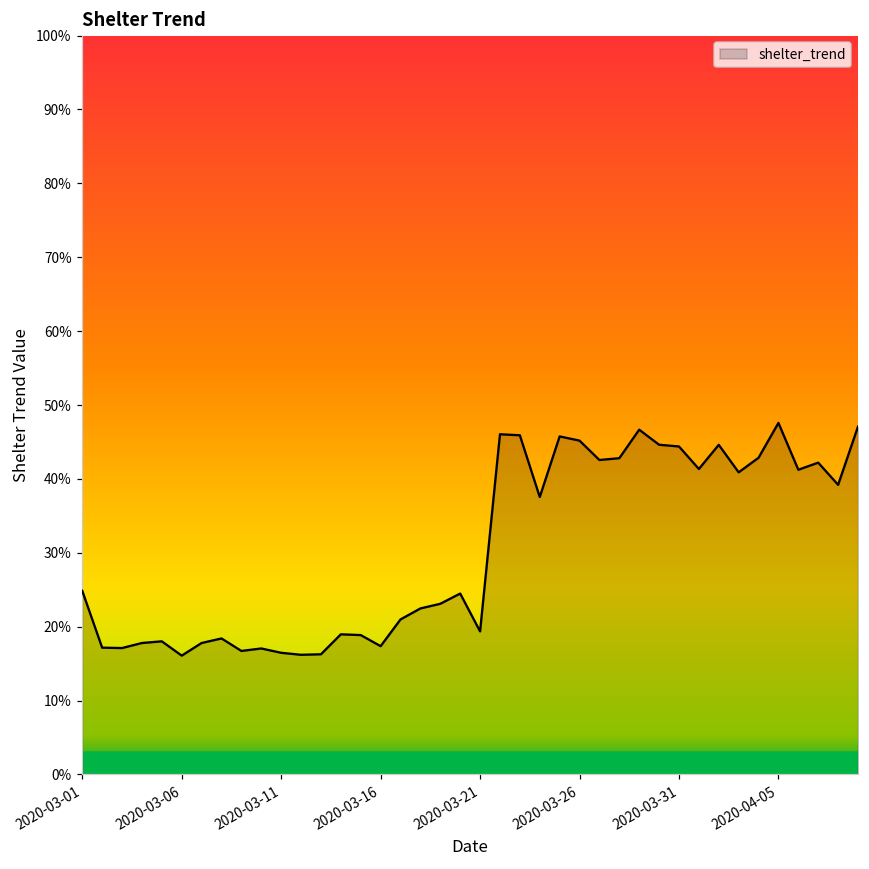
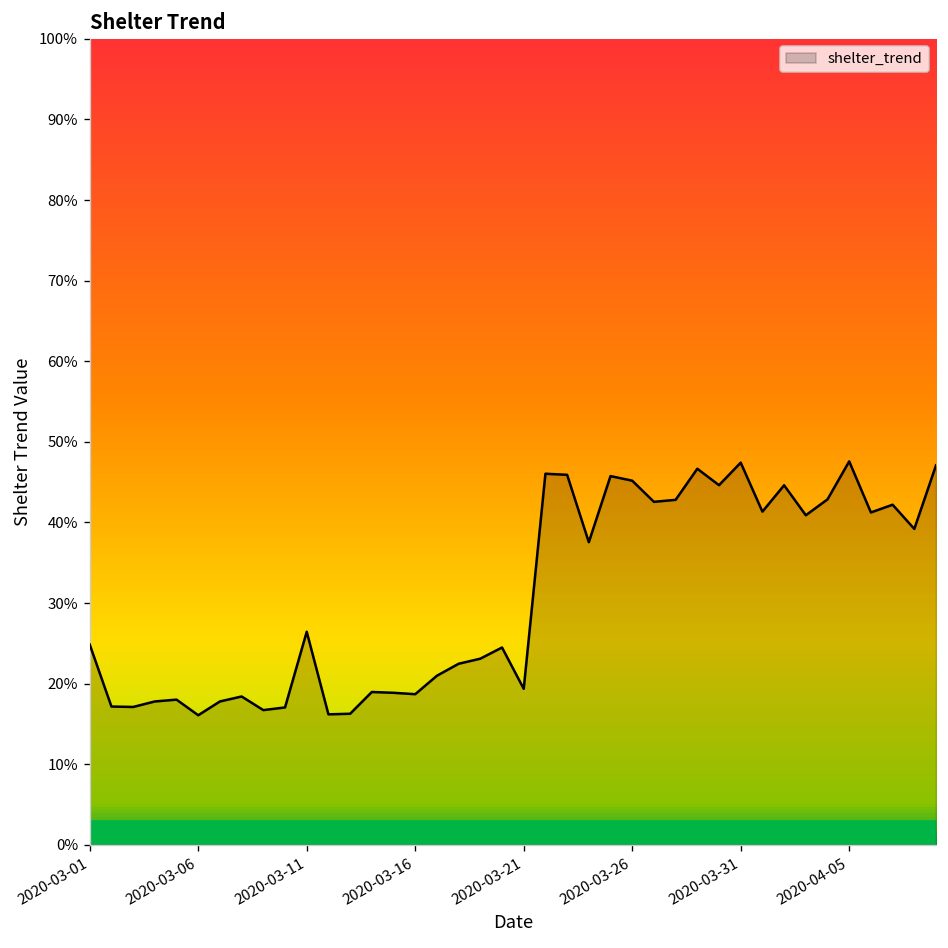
2020-03-11: 16% -> 26%
2020-03-16: 17% -> 19%
2020-03-31: 44% -> 47%
